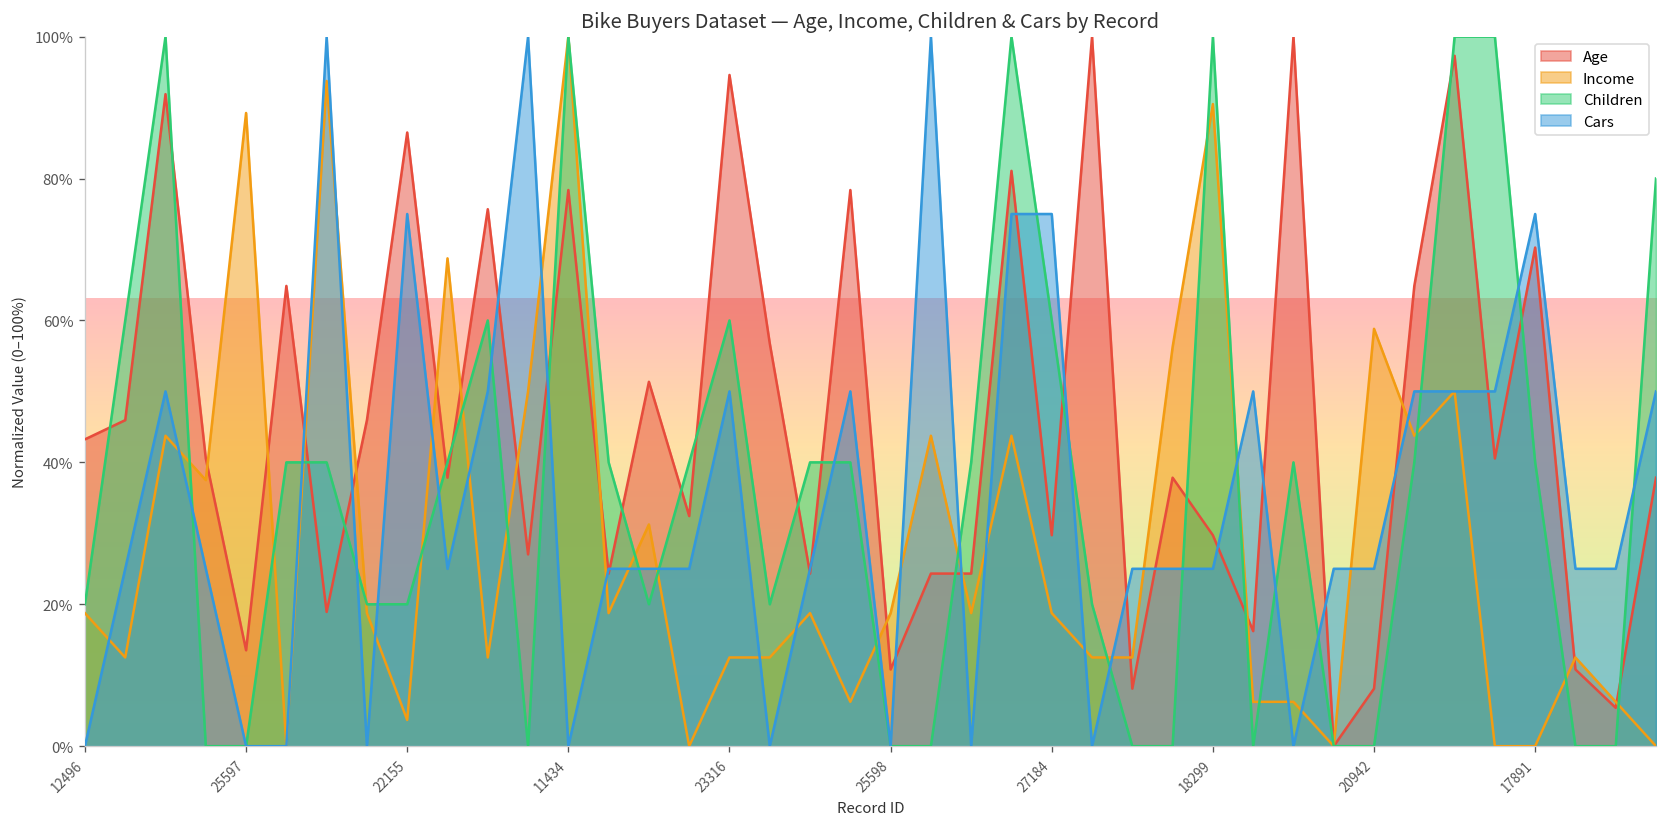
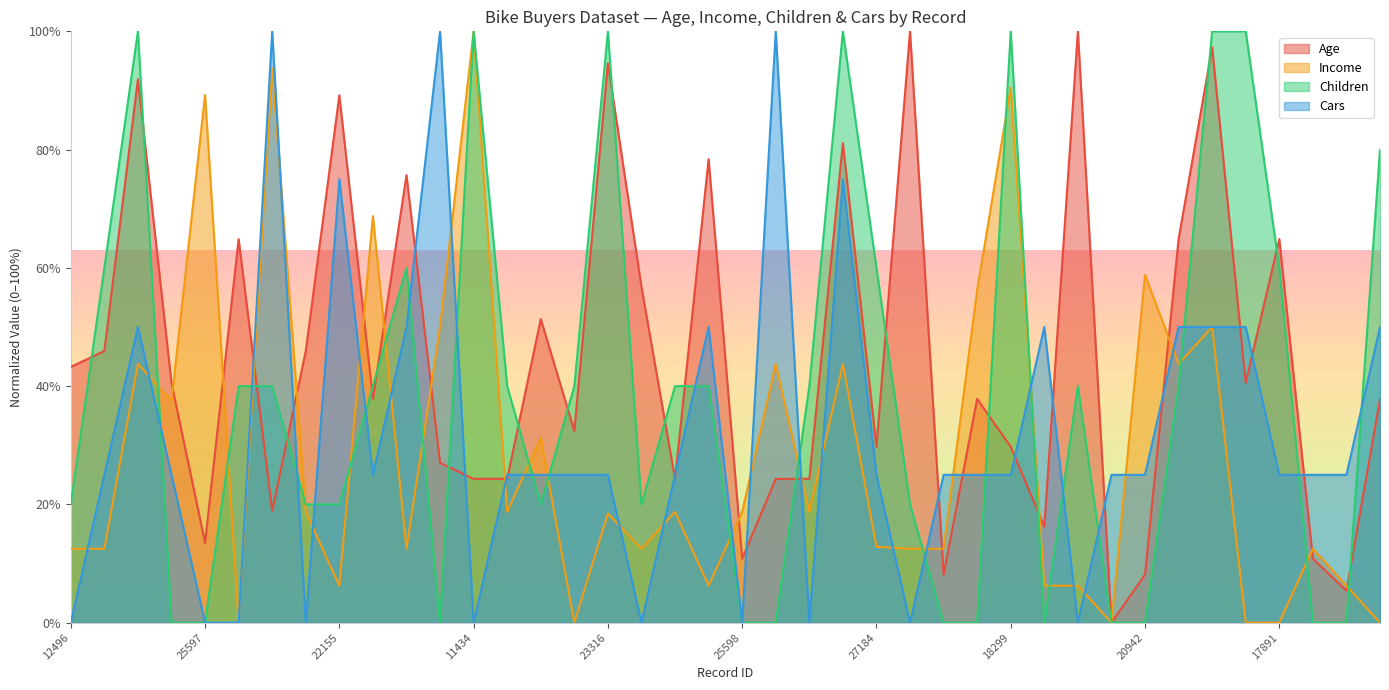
Income, 12496: 19% -> 12%
Age, 22155: 86% -> 89%
Income, 22155: 4% -> 6%
Age, 11434: 78% -> 24%
Income, 23316: 13% -> 18%
Children, 23316: 60% -> 100%
Cars, 23316: 50% -> 25%
Income, 27184: 19% -> 13%
Cars, 27184: 75% -> 25%
Age, 17891: 70% -> 65%
Children, 17891: 40% -> 60%
Cars, 17891: 75% -> 25%
